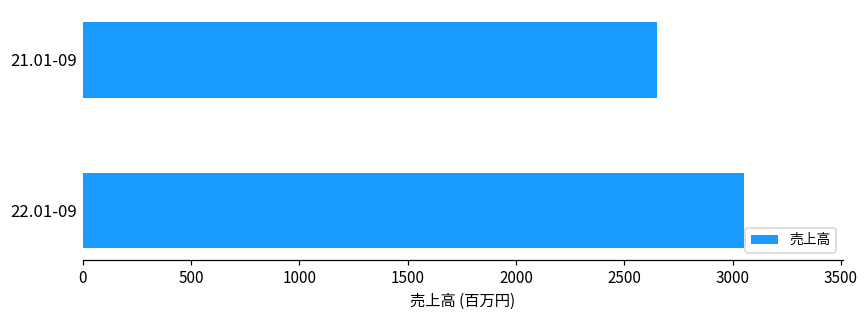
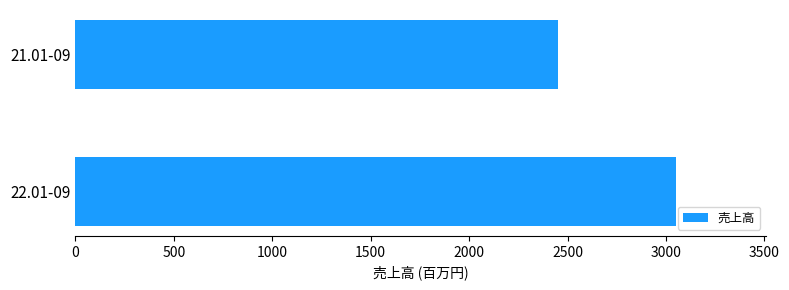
21.01-09: 2650 -> 2450
